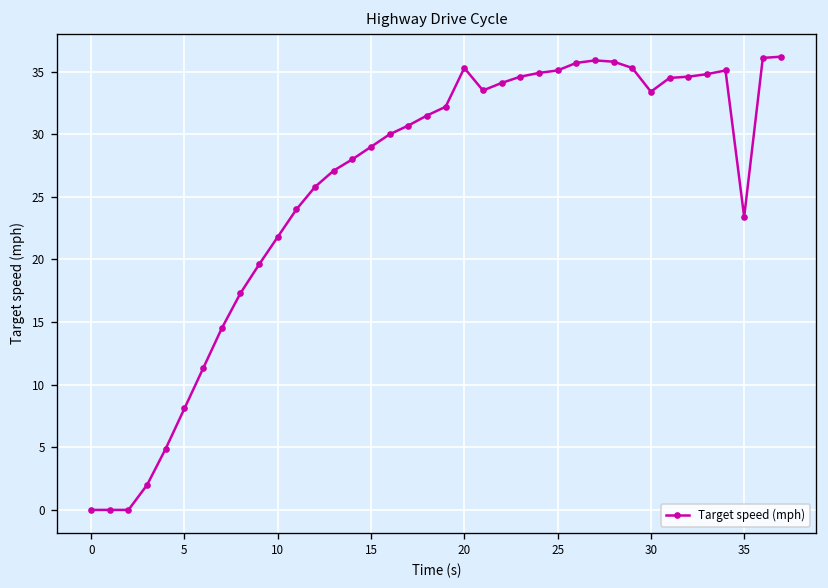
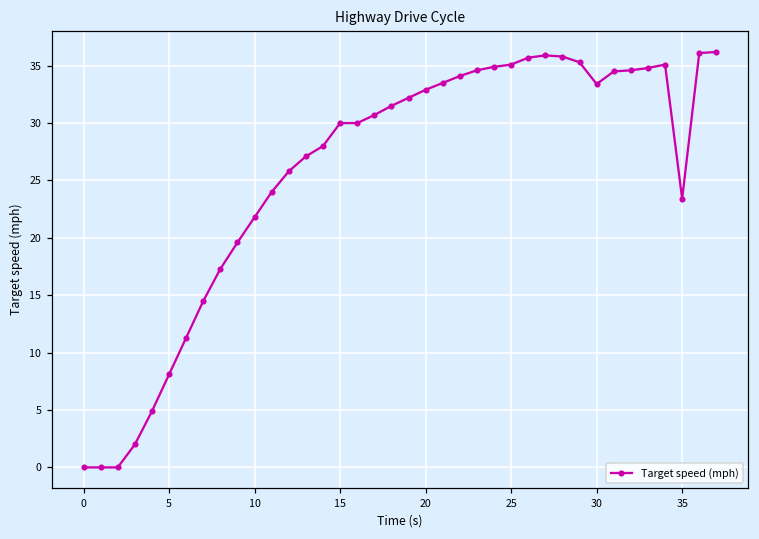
15: 29 -> 30
20: 35.3 -> 32.9
